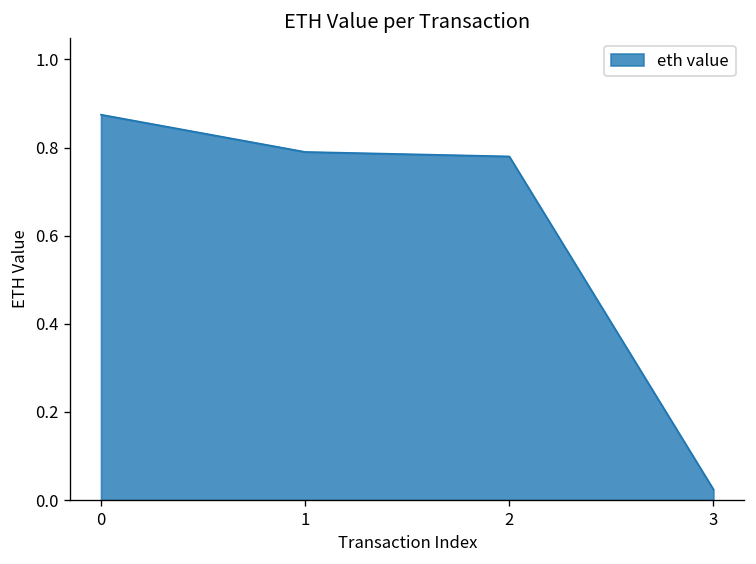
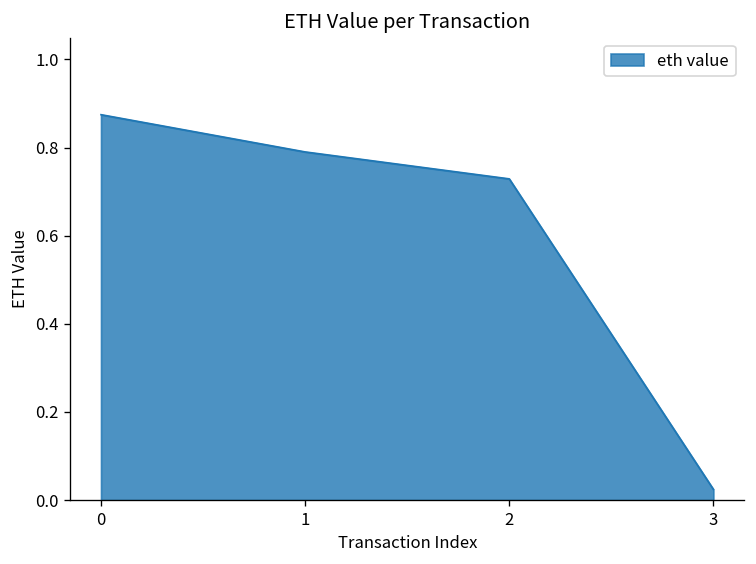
2: 0.78 -> 0.73
